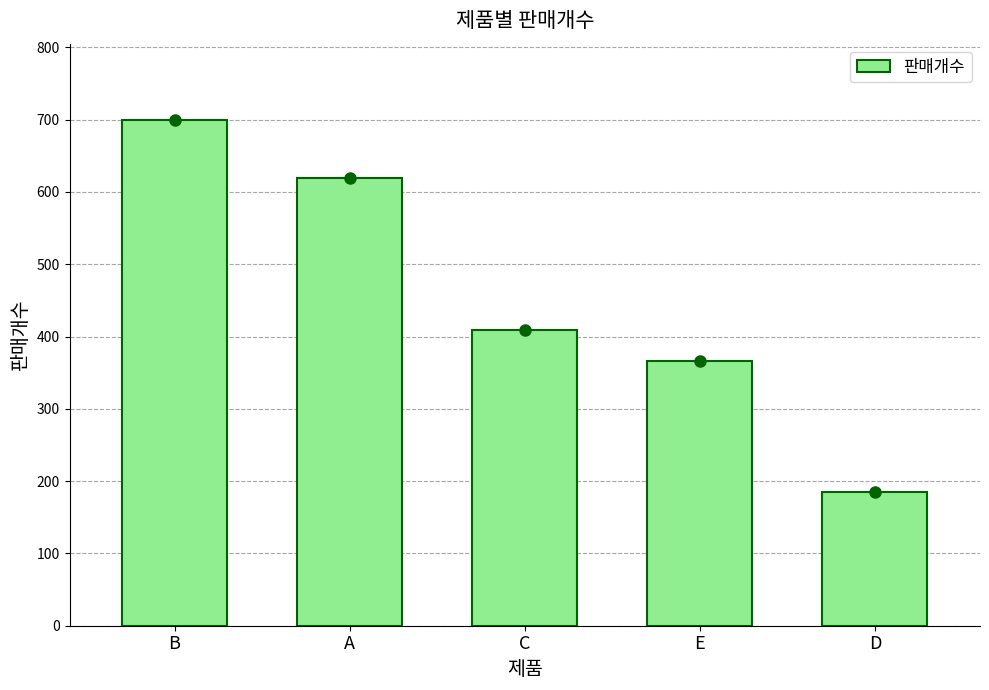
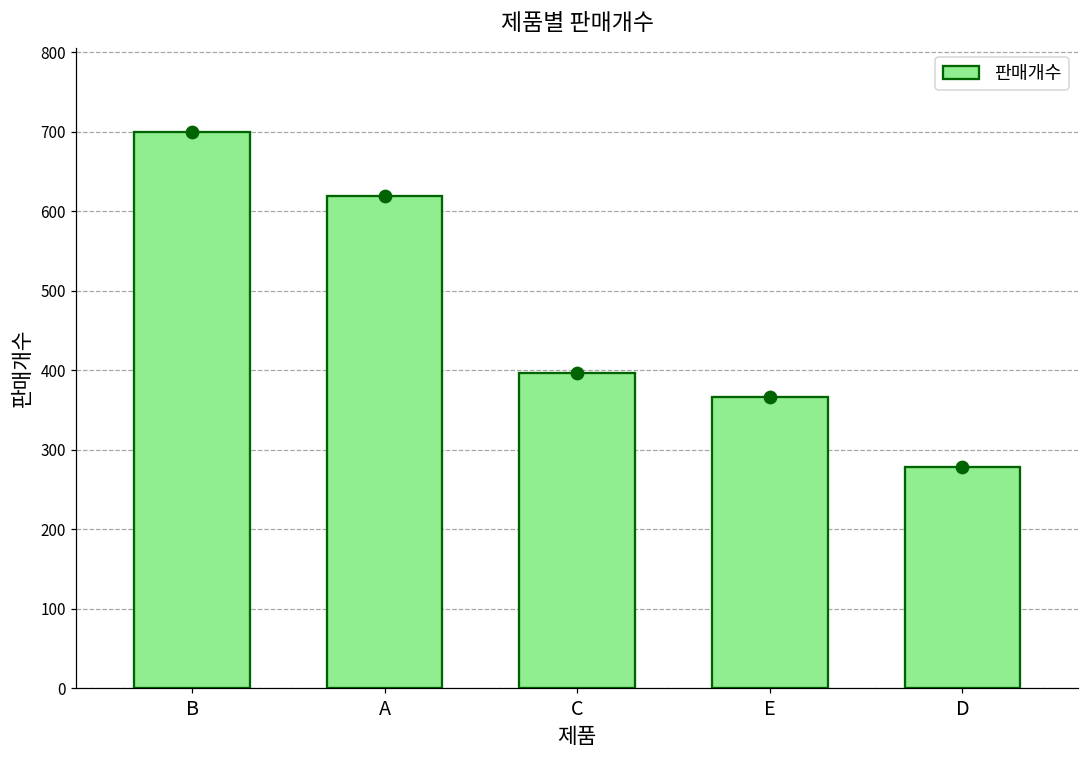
판매개수, C: 410 -> 400
판매개수, D: 190 -> 280
